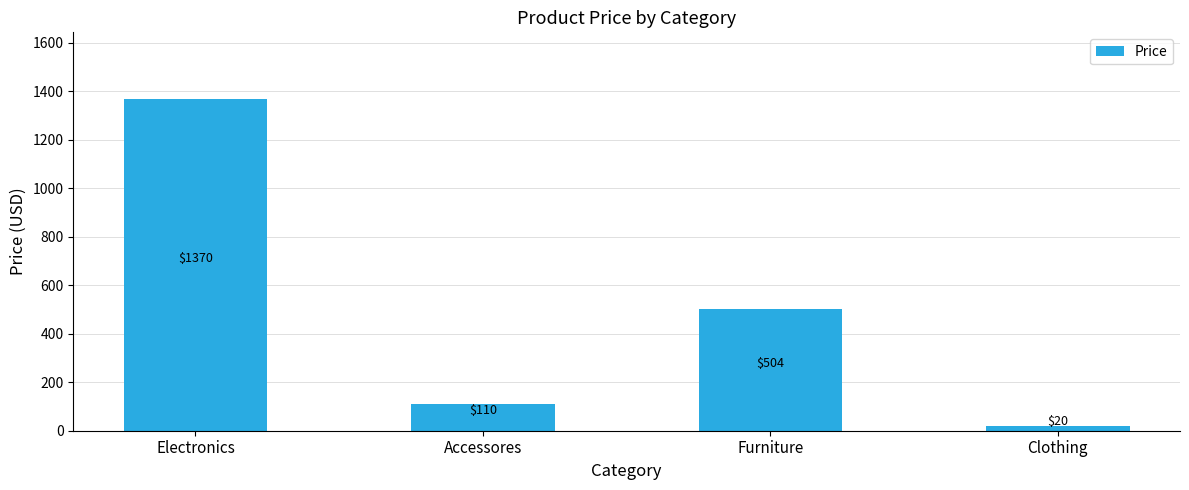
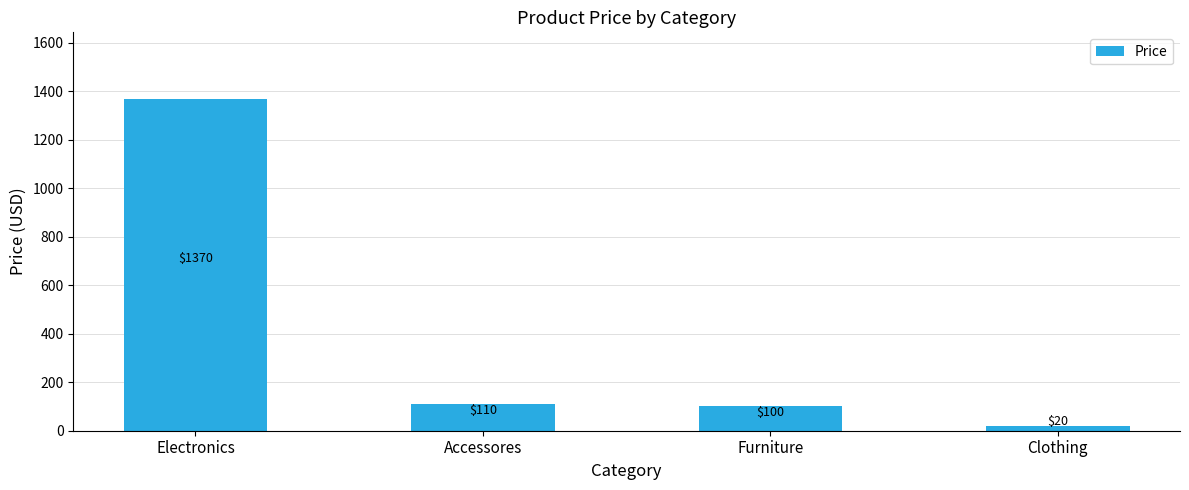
Furniture: $504 -> $100
